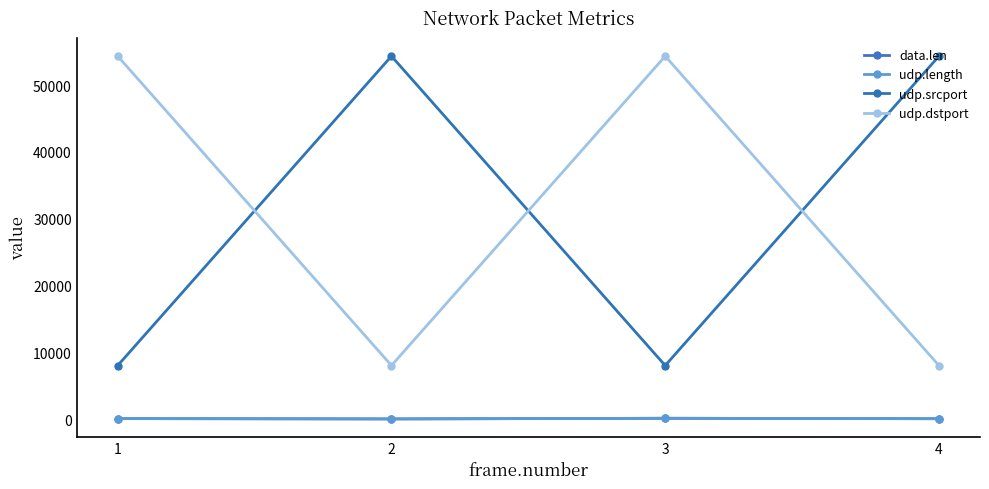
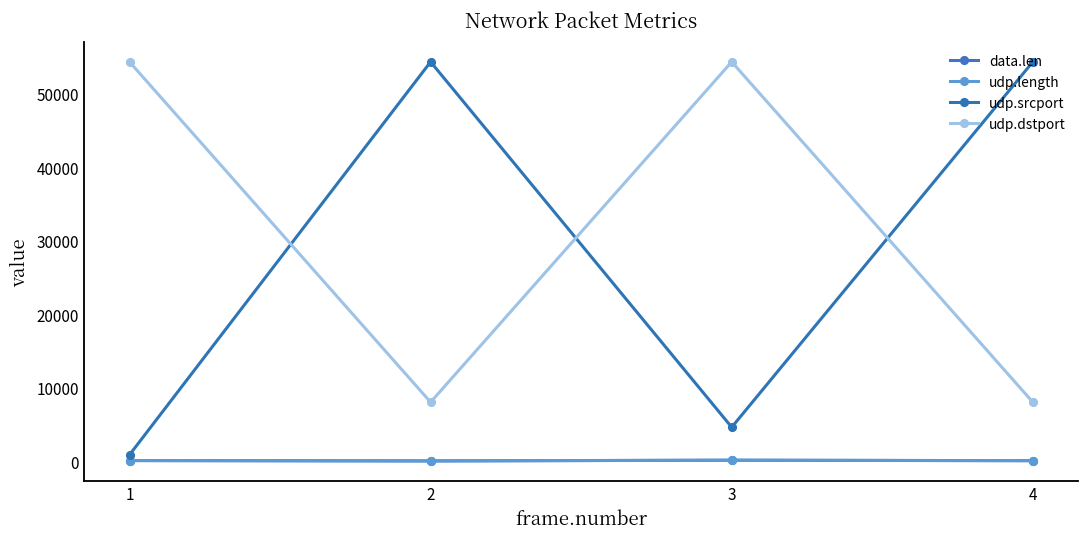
udp.srcport, 1: 8000 -> 1000
udp.srcport, 3: 8000 -> 5000
